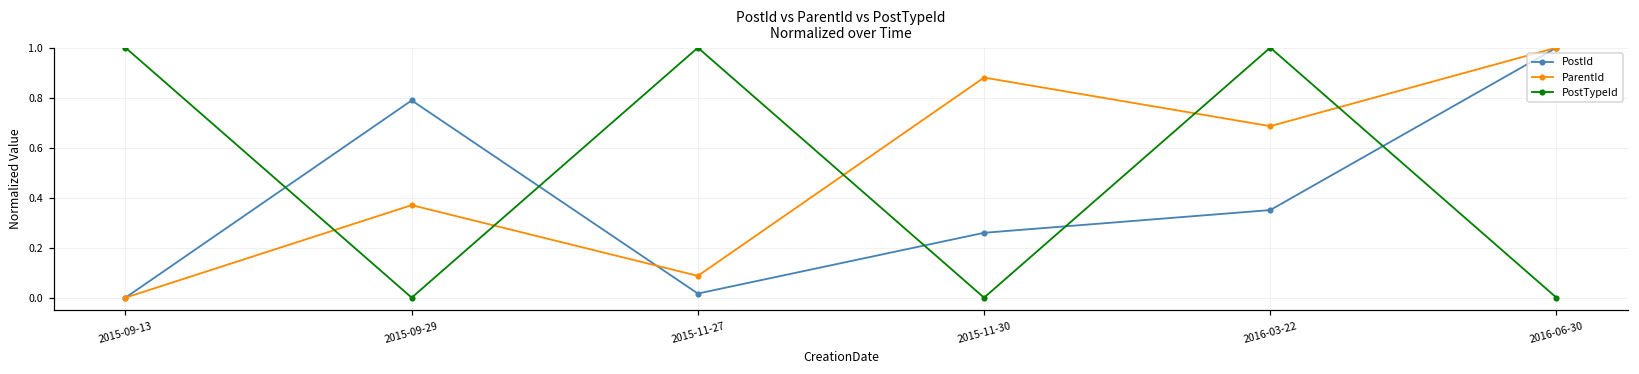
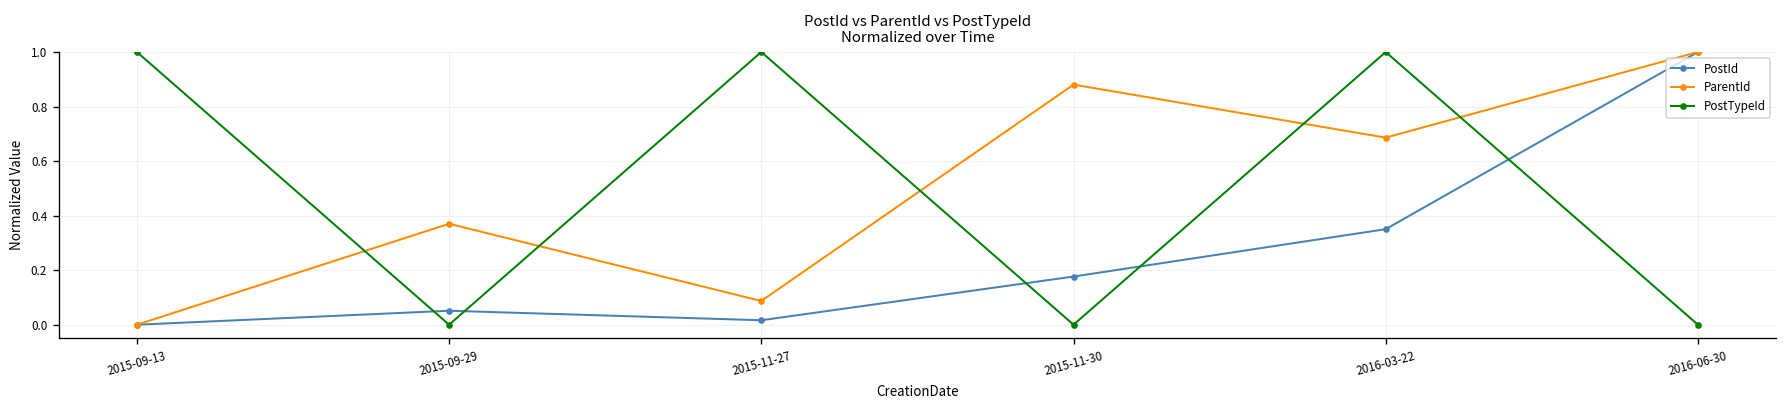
PostId, 2015-09-29: 0.79 -> 0.05
PostId, 2015-11-30: 0.26 -> 0.18
